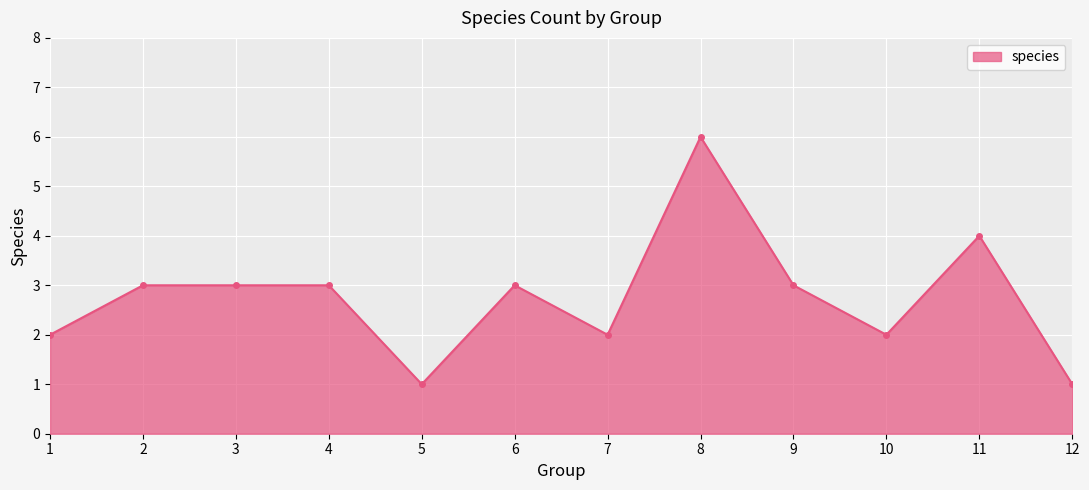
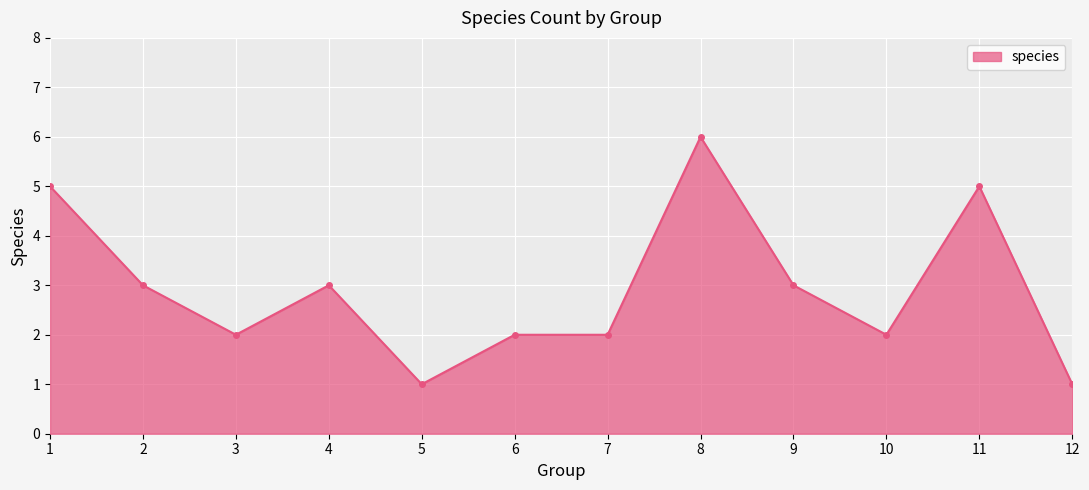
1: 2 -> 5
3: 3 -> 2
6: 3 -> 2
11: 4 -> 5
